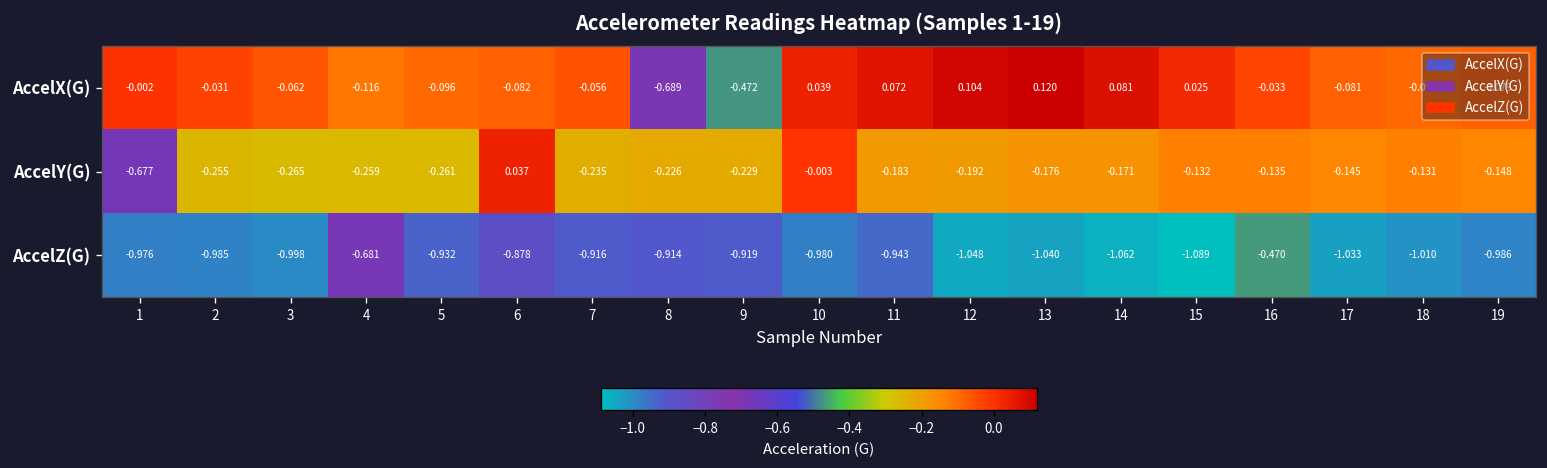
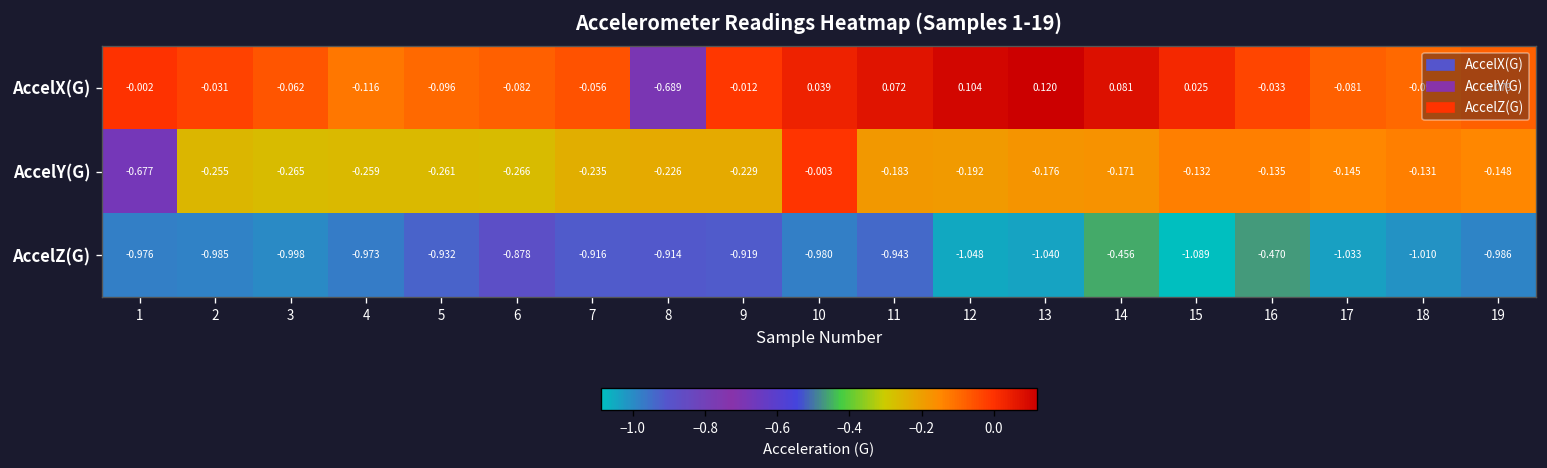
AccelX(G), 9: -0.472 -> -0.012
AccelY(G), 6: 0.037 -> -0.266
AccelZ(G), 4: -0.681 -> -0.973
AccelZ(G), 14: -1.062 -> -0.456
